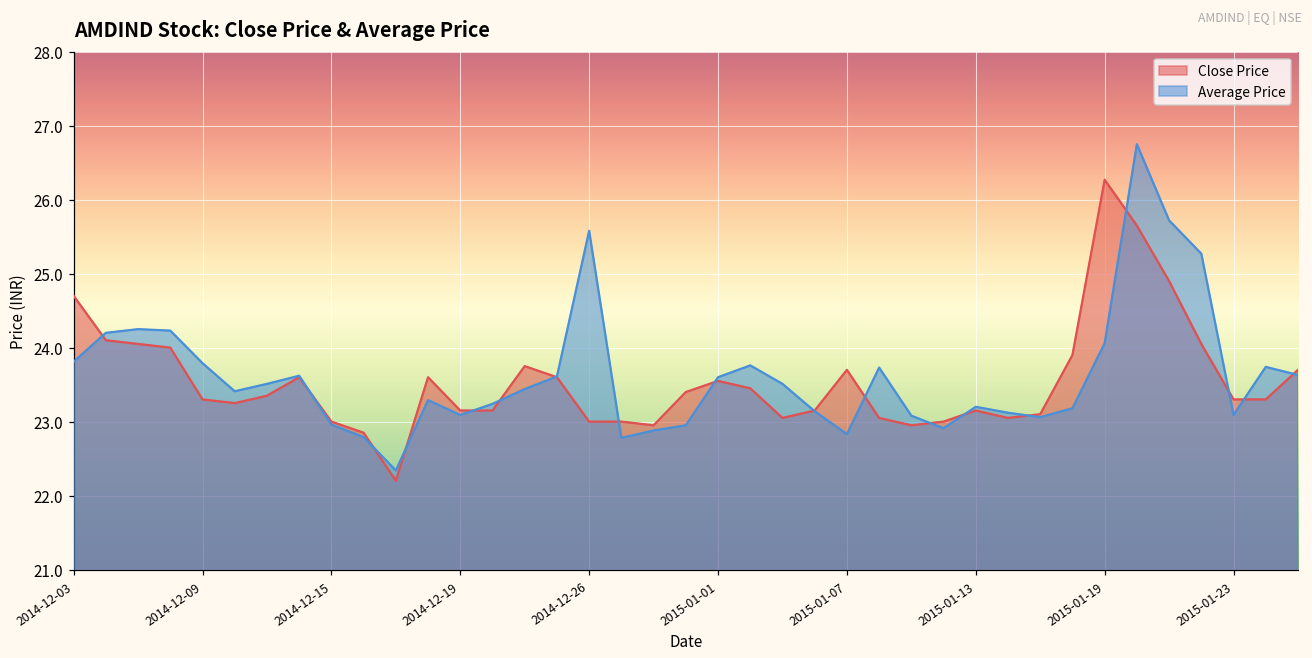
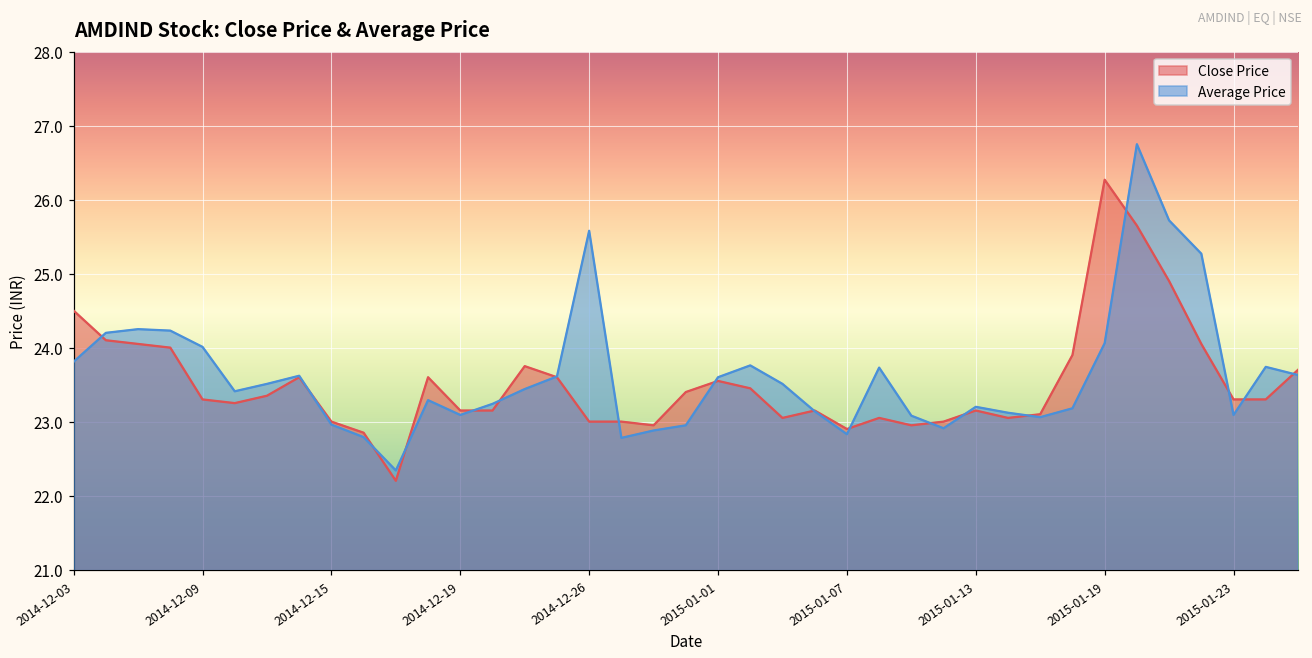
Close Price, 2014-12-03: 24.7 -> 24.5
Average Price, 2014-12-09: 23.8 -> 24.0
Close Price, 2015-01-07: 23.7 -> 22.9
